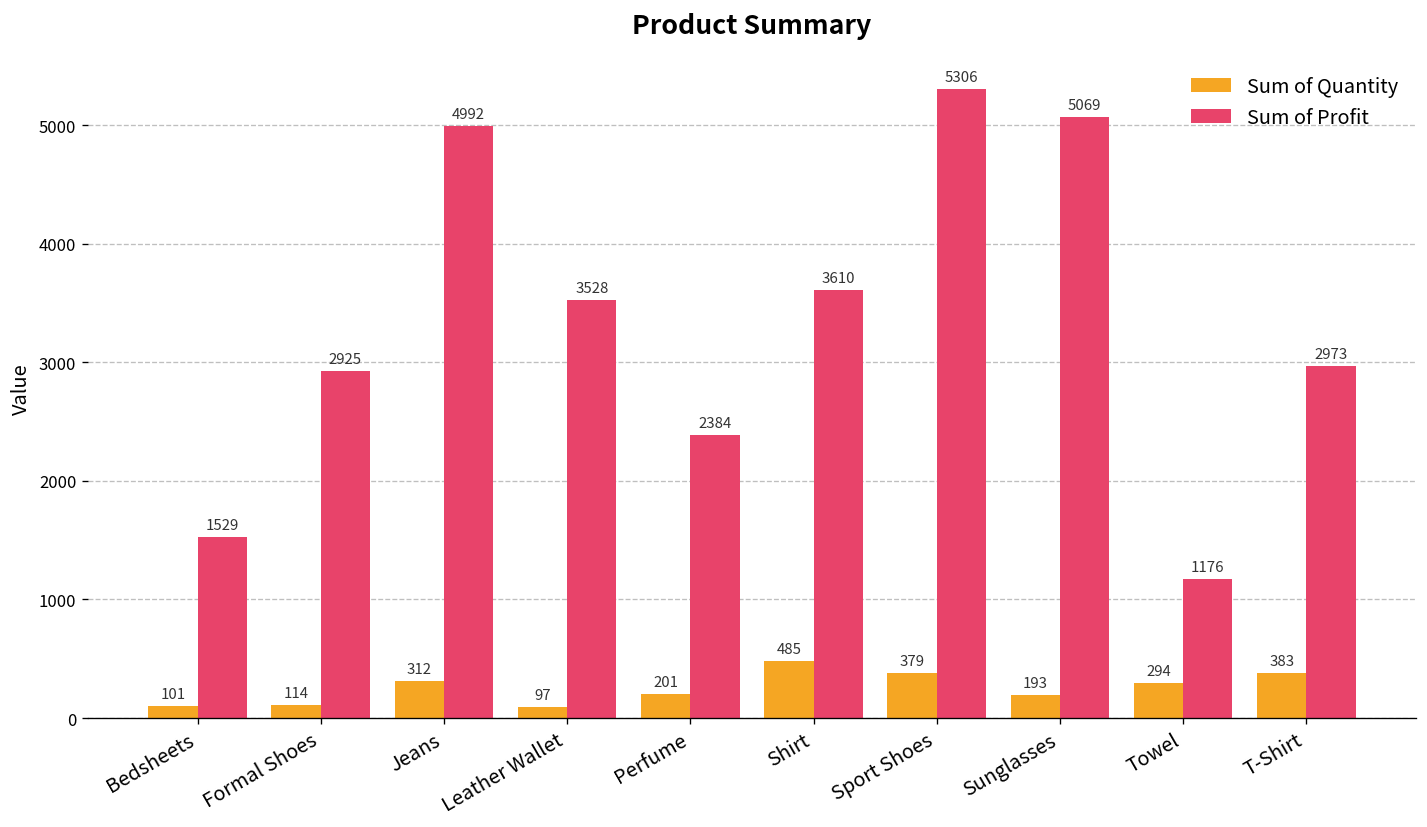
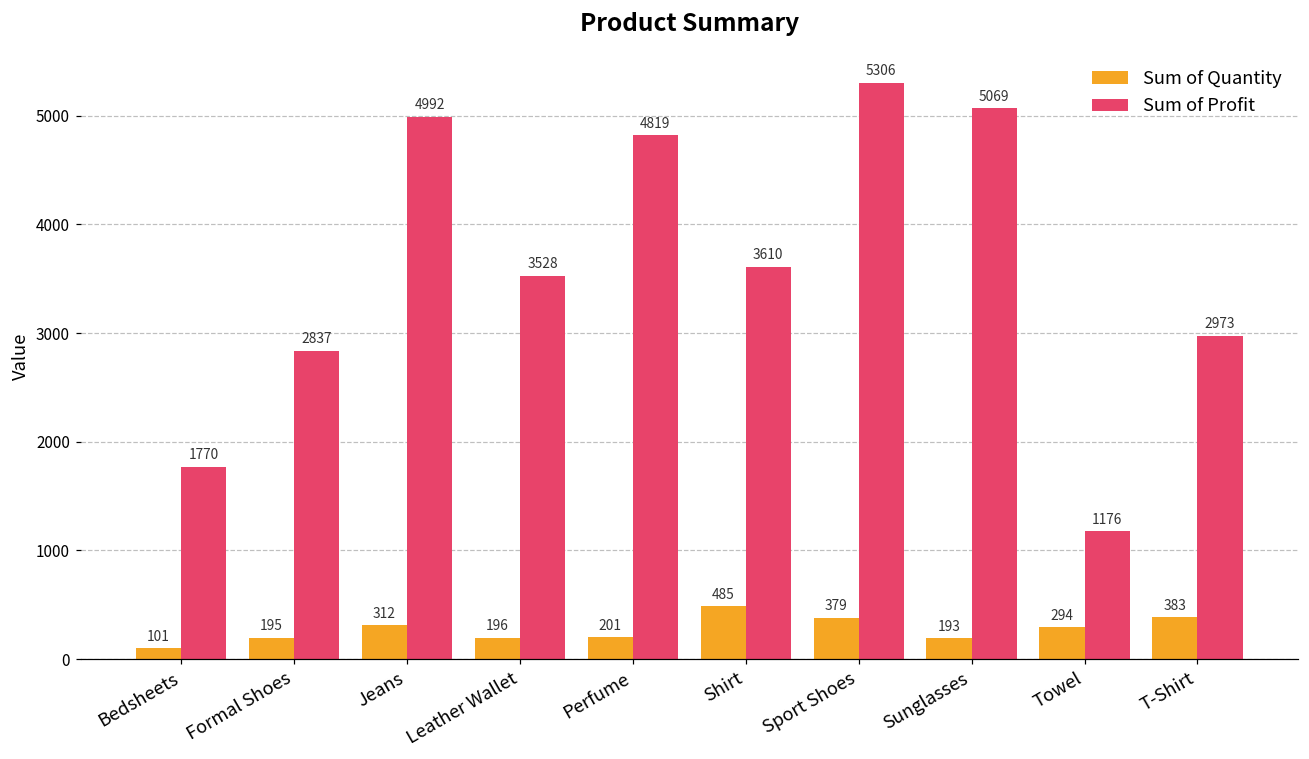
Sum of Profit, Bedsheets: 1529 -> 1770
Sum of Quantity, Formal Shoes: 114 -> 195
Sum of Profit, Formal Shoes: 2925 -> 2837
Sum of Quantity, Leather Wallet: 97 -> 196
Sum of Profit, Perfume: 2384 -> 4819
